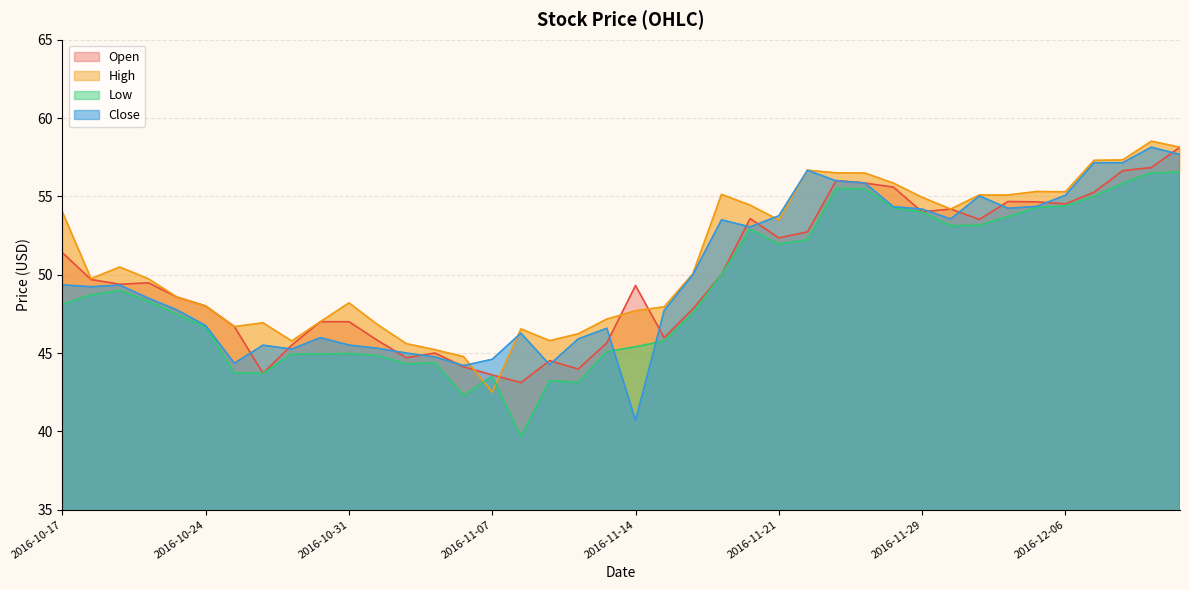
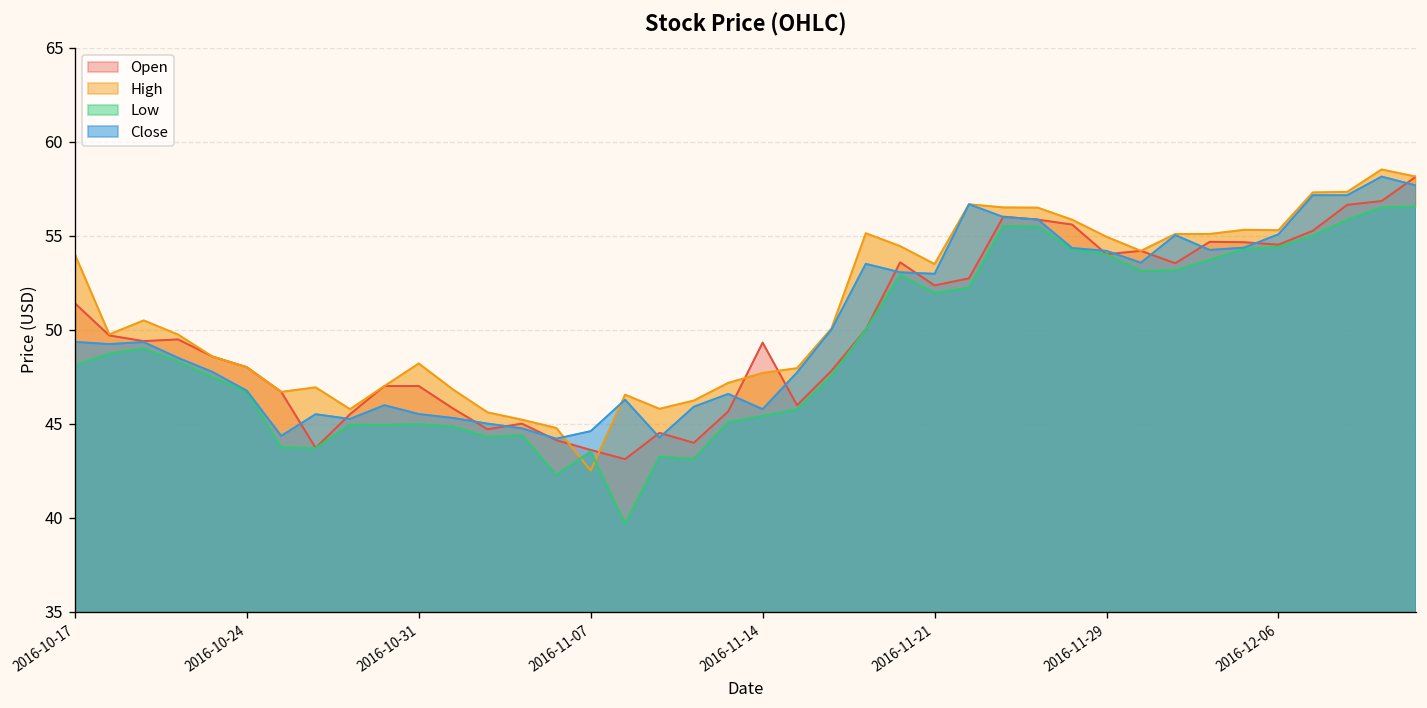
Close, 2016-11-14: 40.7 -> 45.8
Close, 2016-11-21: 53.8 -> 53.0
